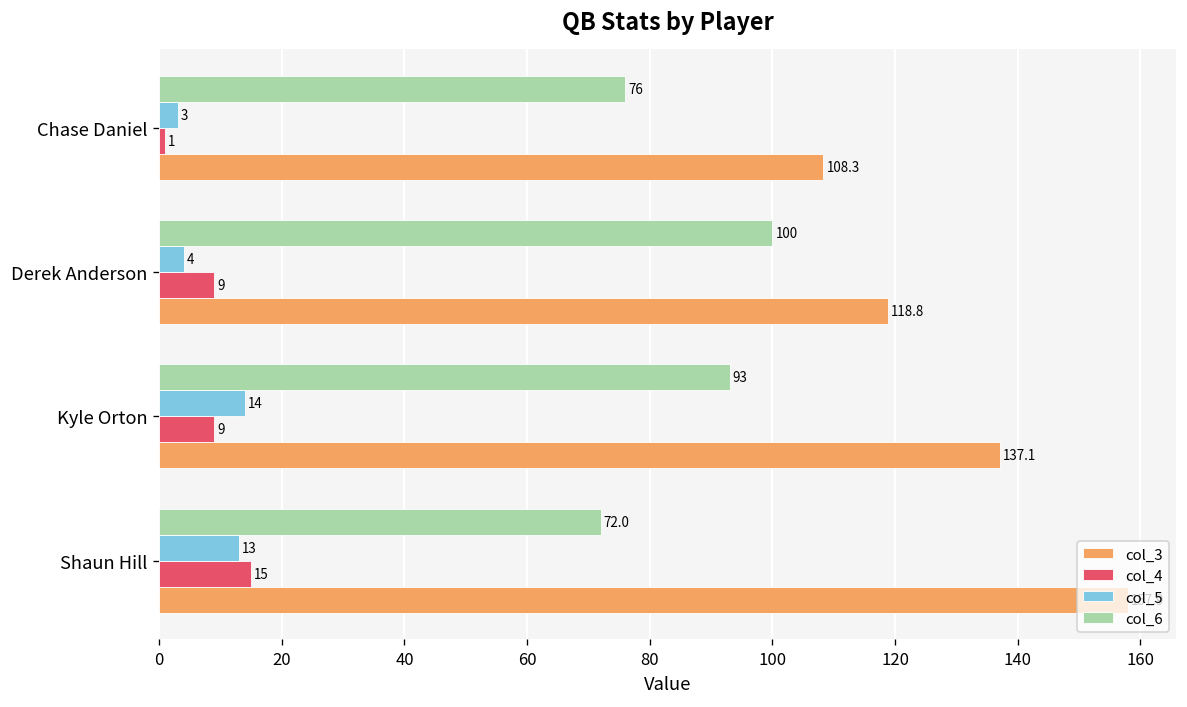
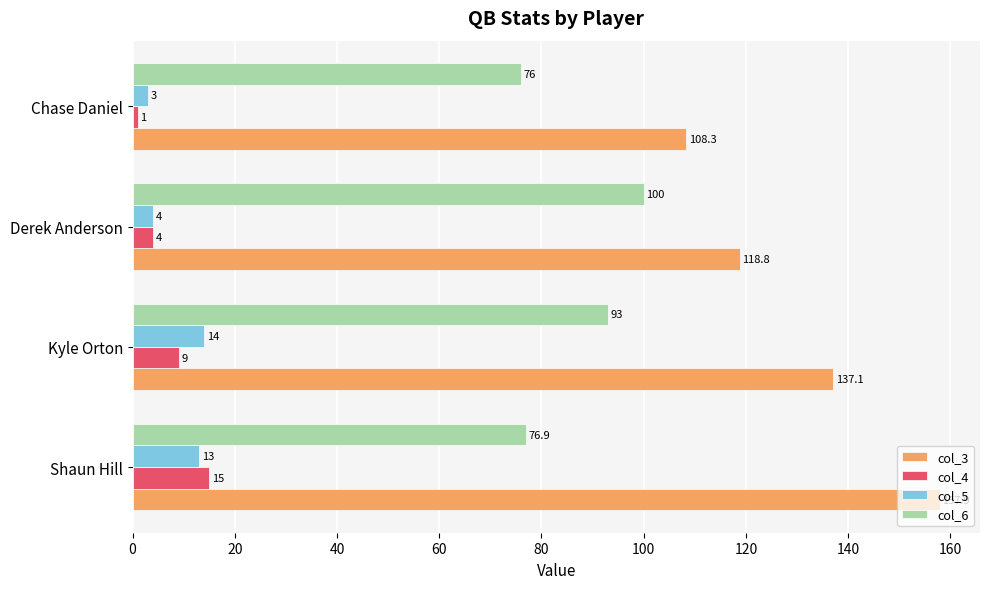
col_4, Derek Anderson: 9 -> 4
col_6, Shaun Hill: 72.0 -> 76.9
